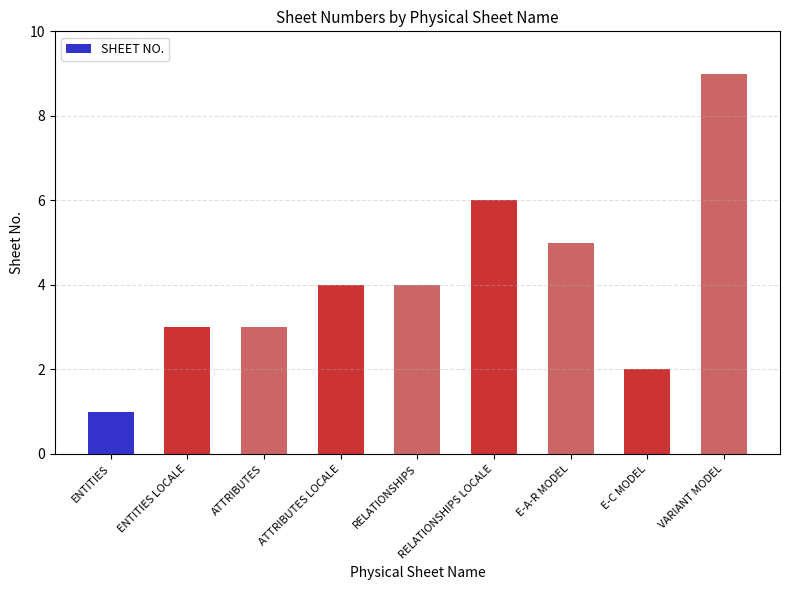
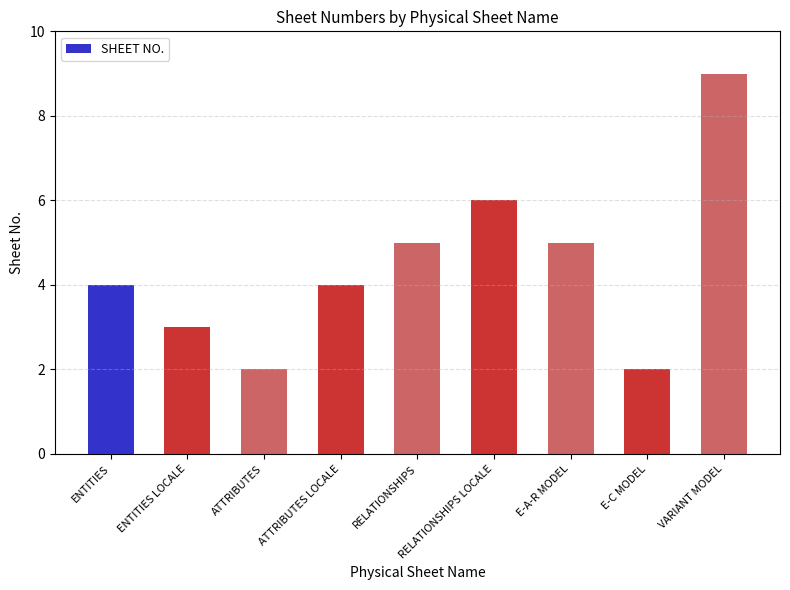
ENTITIES: 1 -> 4
ATTRIBUTES: 3 -> 2
RELATIONSHIPS: 4 -> 5
